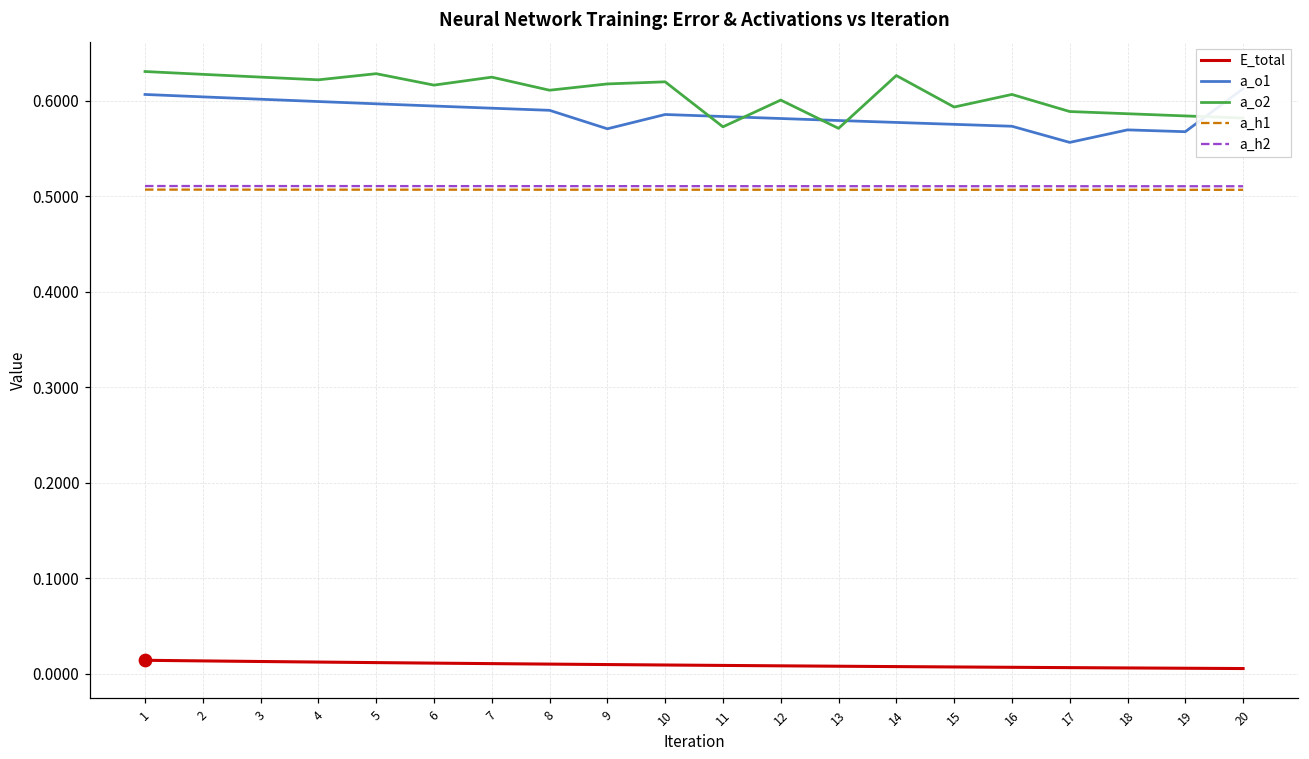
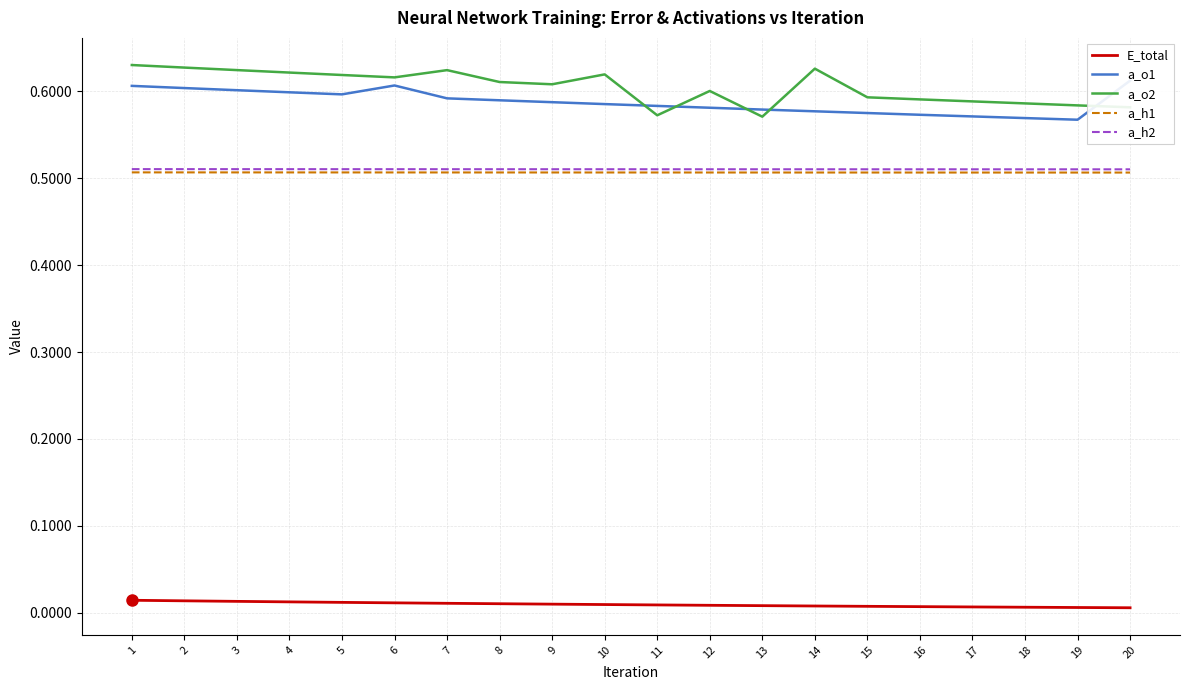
a_o2, 5: 0.63 -> 0.62
a_o1, 6: 0.59 -> 0.61
a_o1, 9: 0.57 -> 0.59
a_o2, 9: 0.62 -> 0.61
a_o2, 16: 0.61 -> 0.59
a_o1, 17: 0.56 -> 0.57
